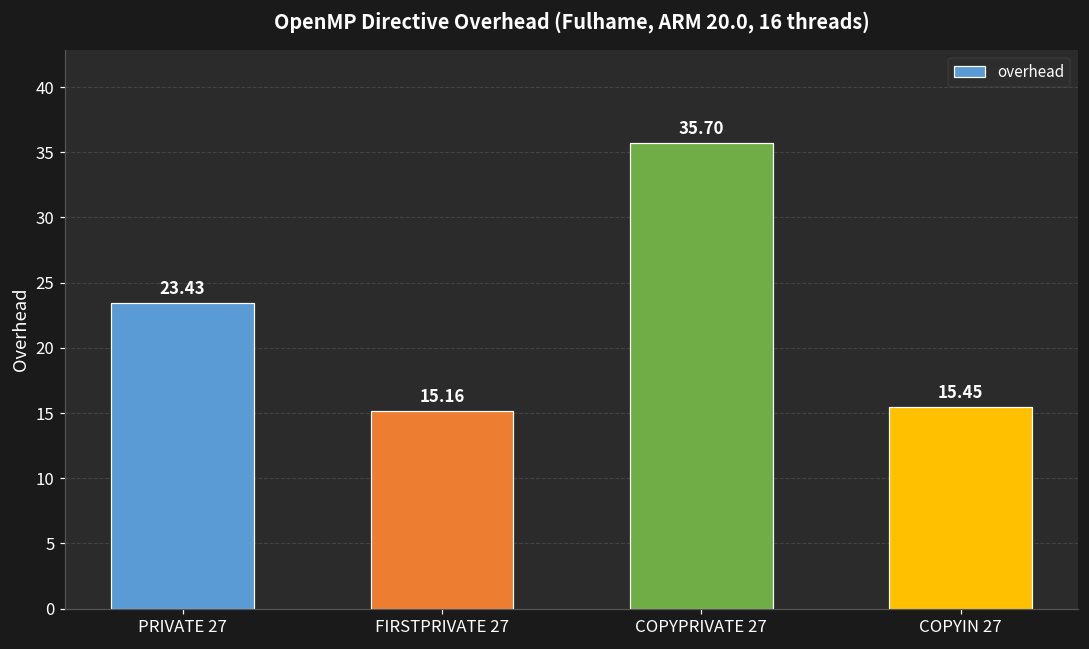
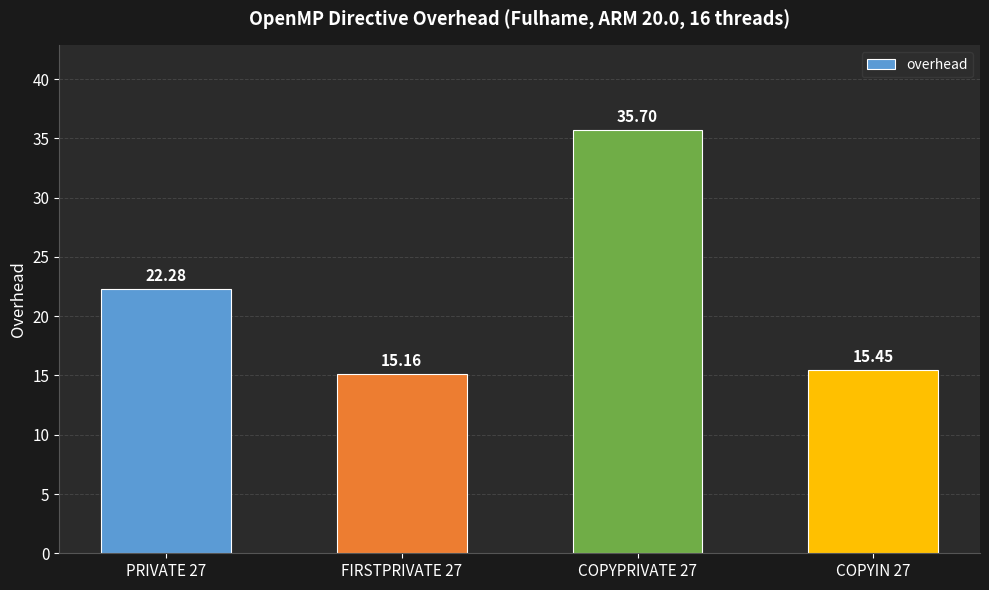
PRIVATE 27: 23.43 -> 22.28
